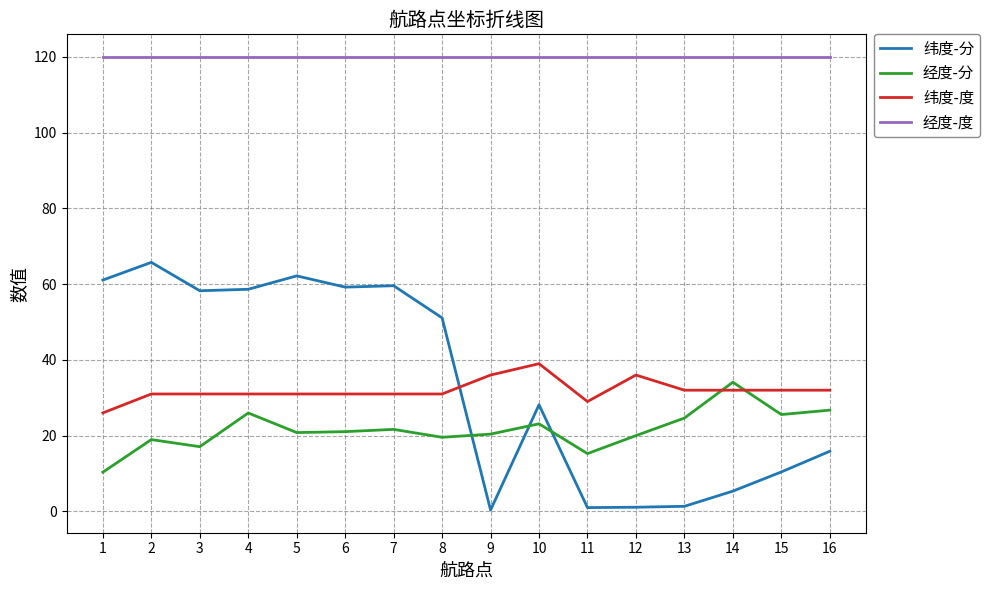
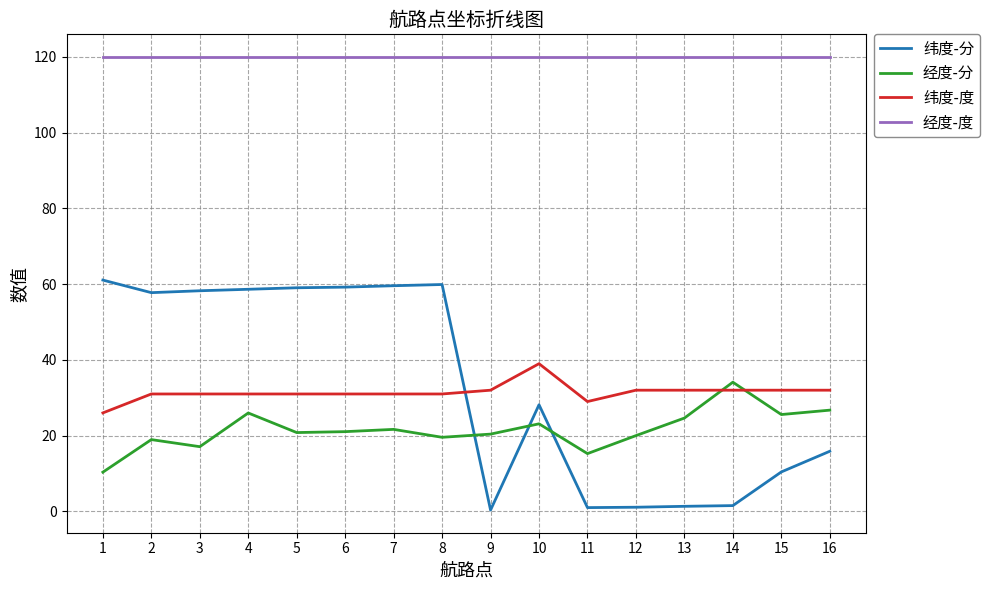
纬度-分, 2: 66 -> 58
纬度-分, 5: 62 -> 59
纬度-分, 8: 51 -> 60
纬度-度, 9: 36 -> 32
纬度-度, 12: 36 -> 32
纬度-分, 14: 5 -> 2
